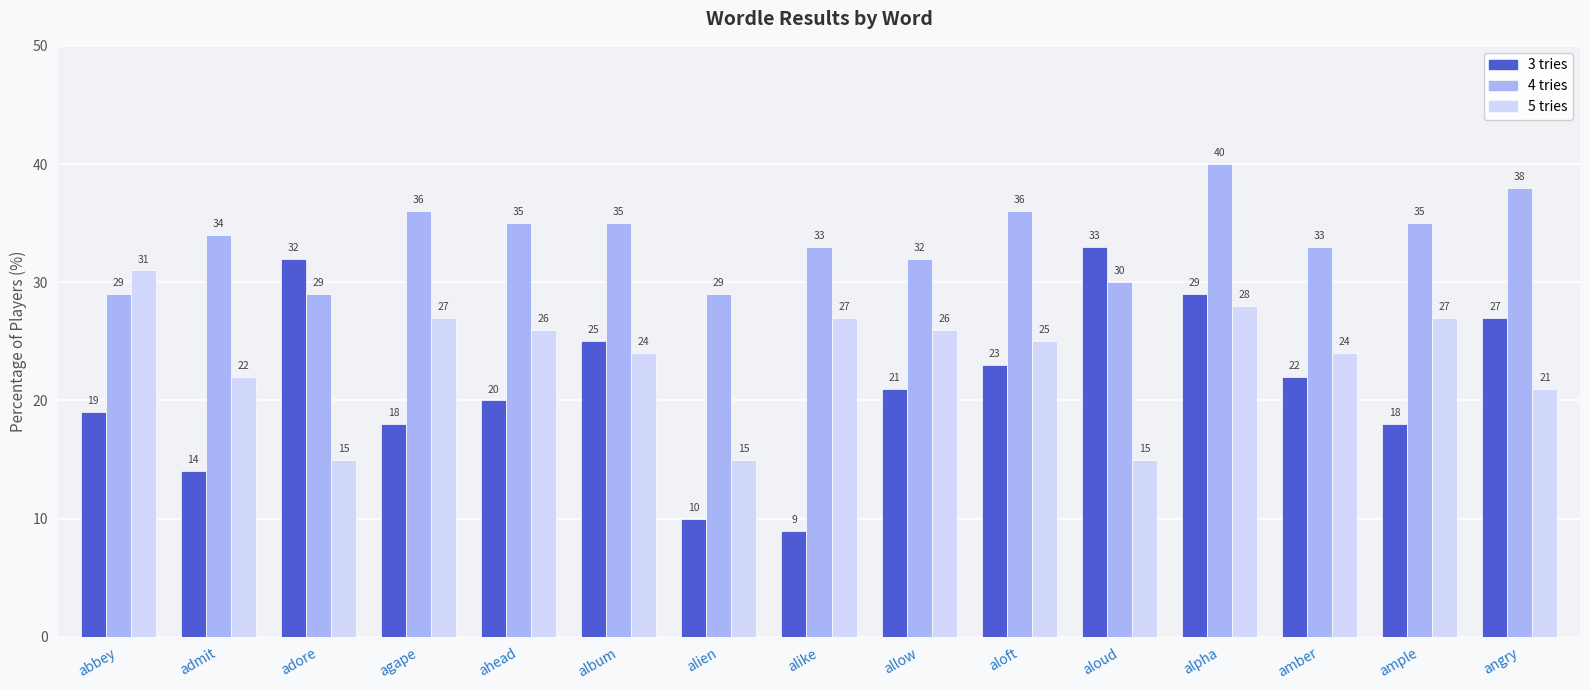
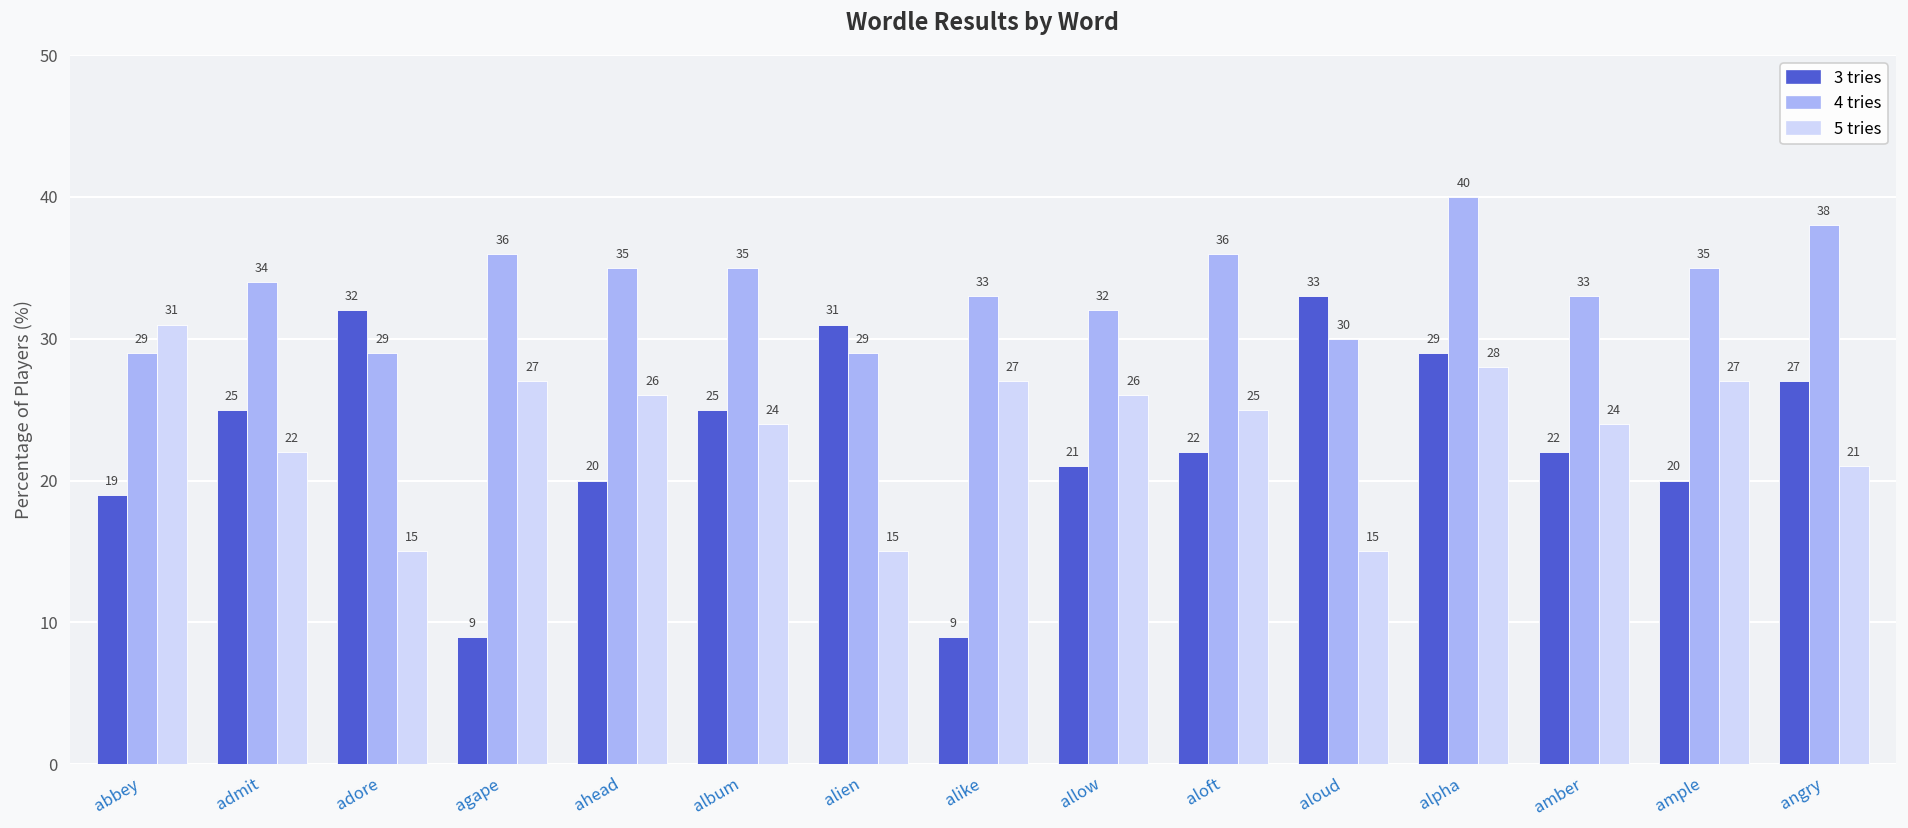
3 tries, admit: 14 -> 25
3 tries, agape: 18 -> 9
3 tries, alien: 10 -> 31
3 tries, aloft: 23 -> 22
3 tries, ample: 18 -> 20
